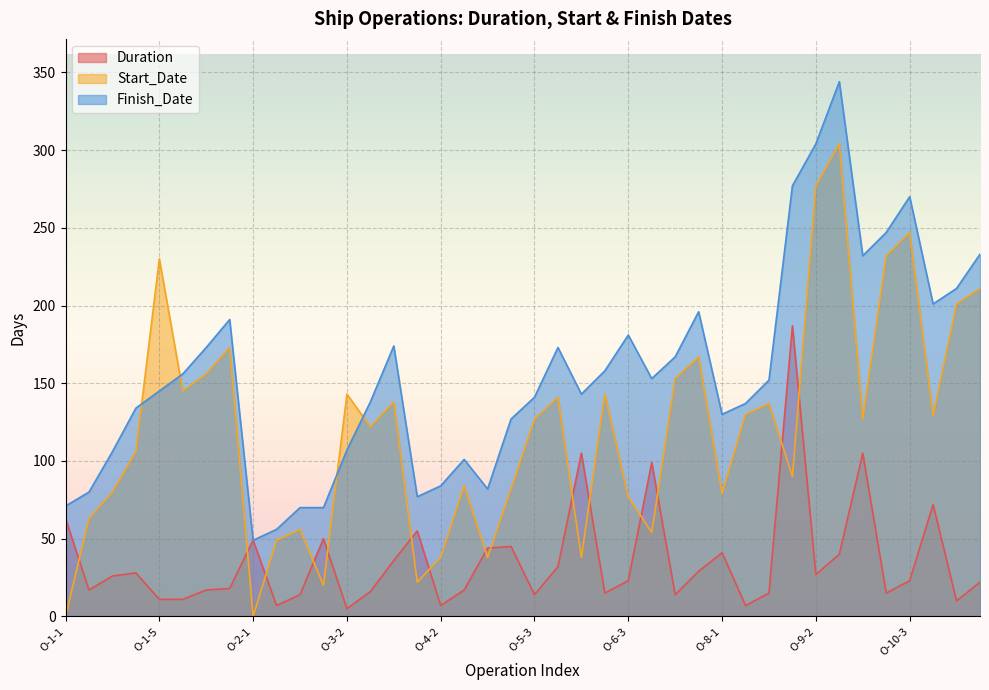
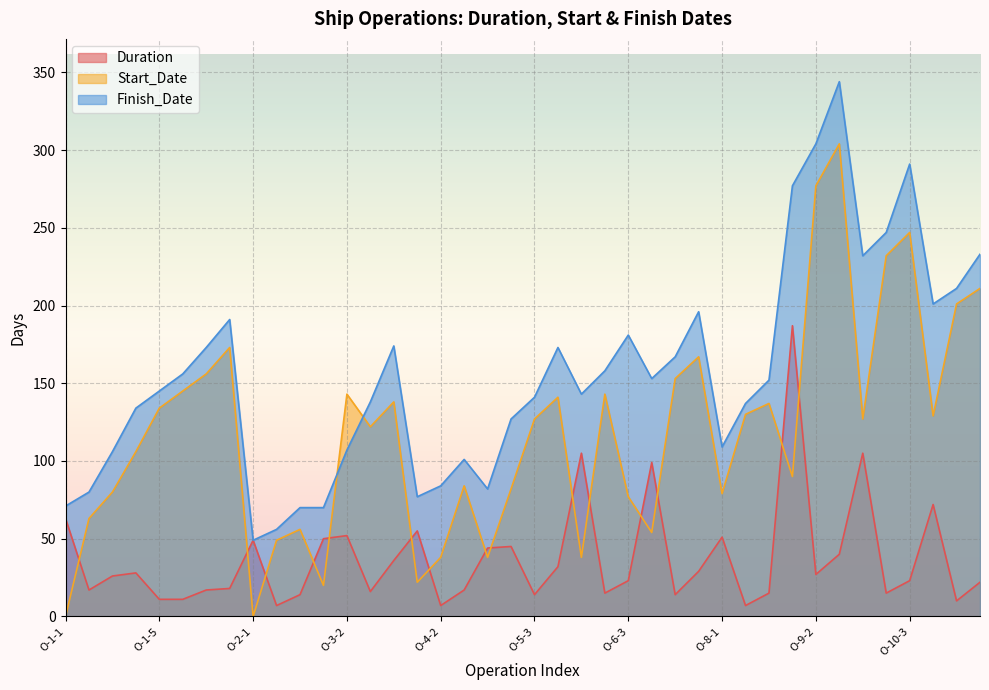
Start_Date, O-1-5: 230 -> 134
Duration, O-3-2: 5 -> 52
Duration, O-8-1: 41 -> 51
Finish_Date, O-8-1: 130 -> 109
Finish_Date, O-10-3: 270 -> 291
